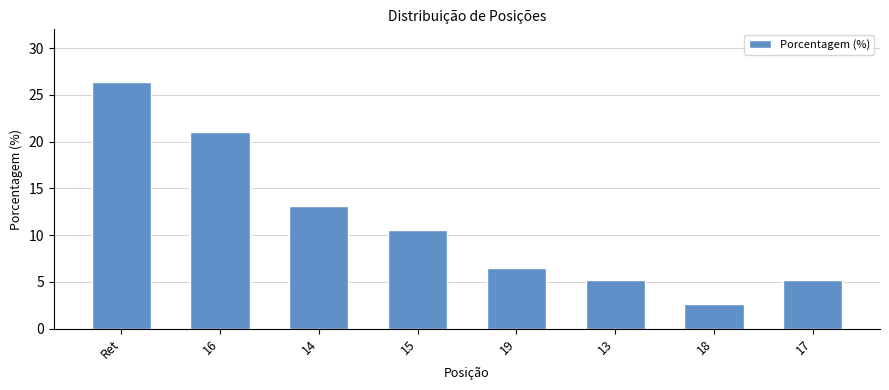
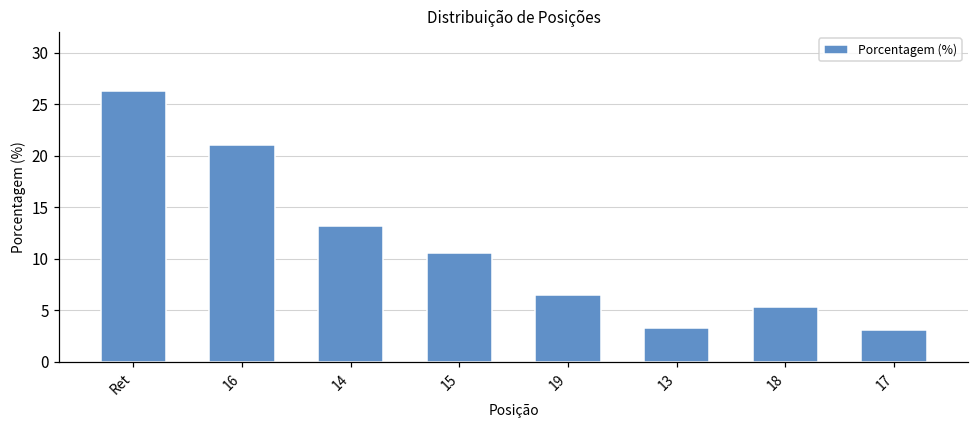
13: 5 -> 3
18: 3 -> 5
17: 5 -> 3
